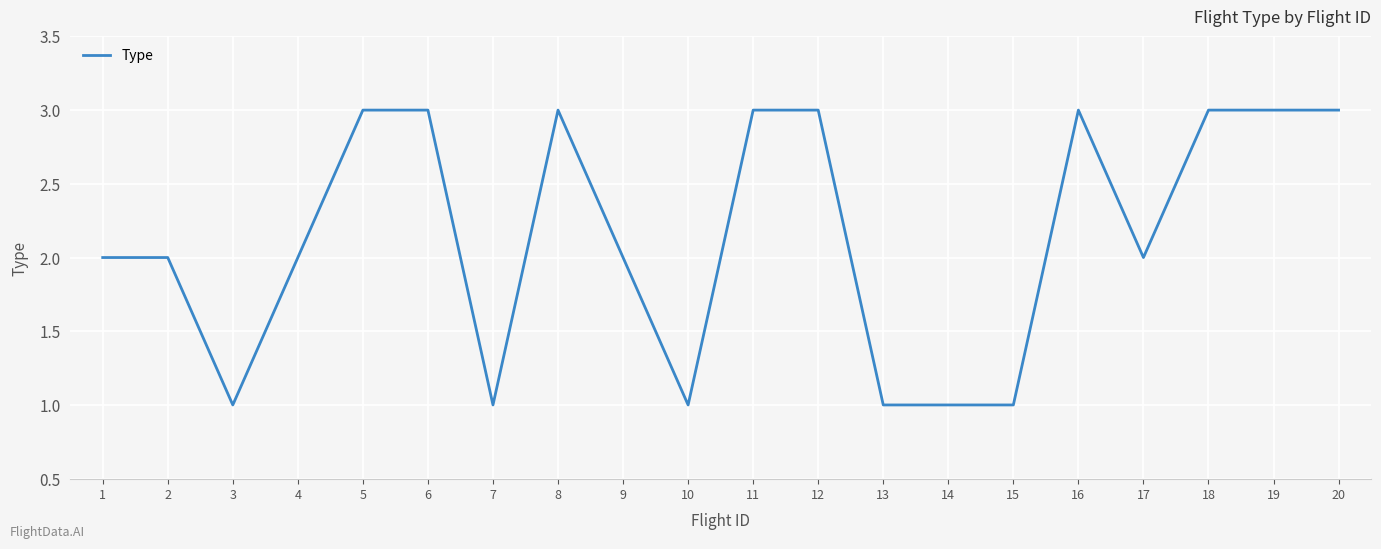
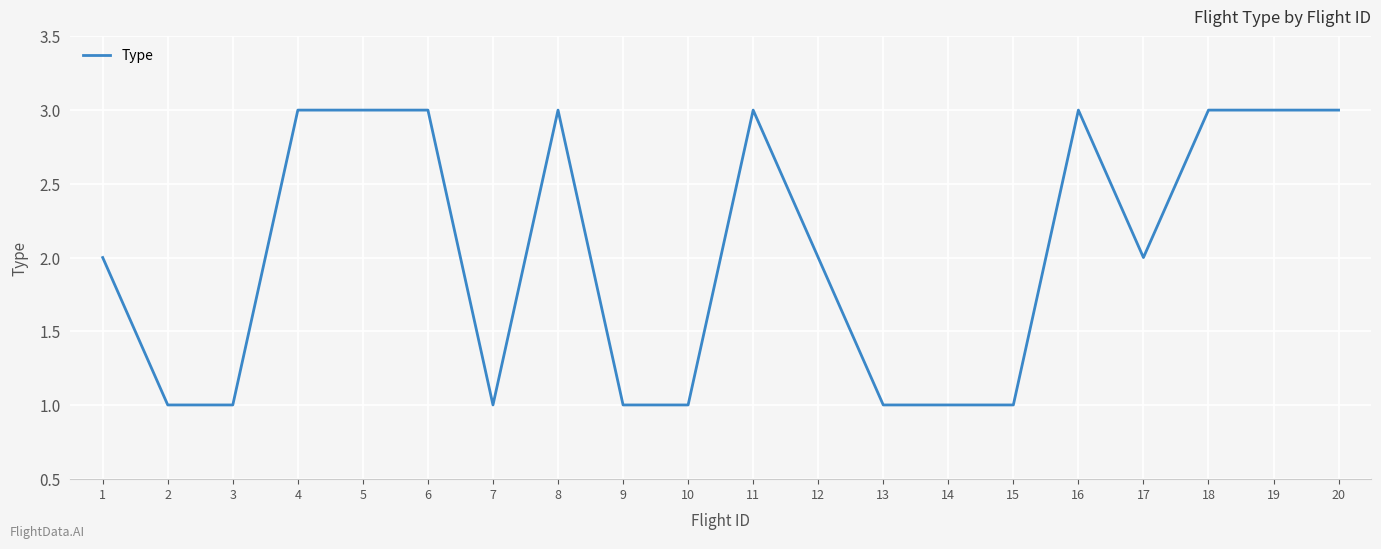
2: 2 -> 1
4: 2 -> 3
9: 2 -> 1
12: 3 -> 2
